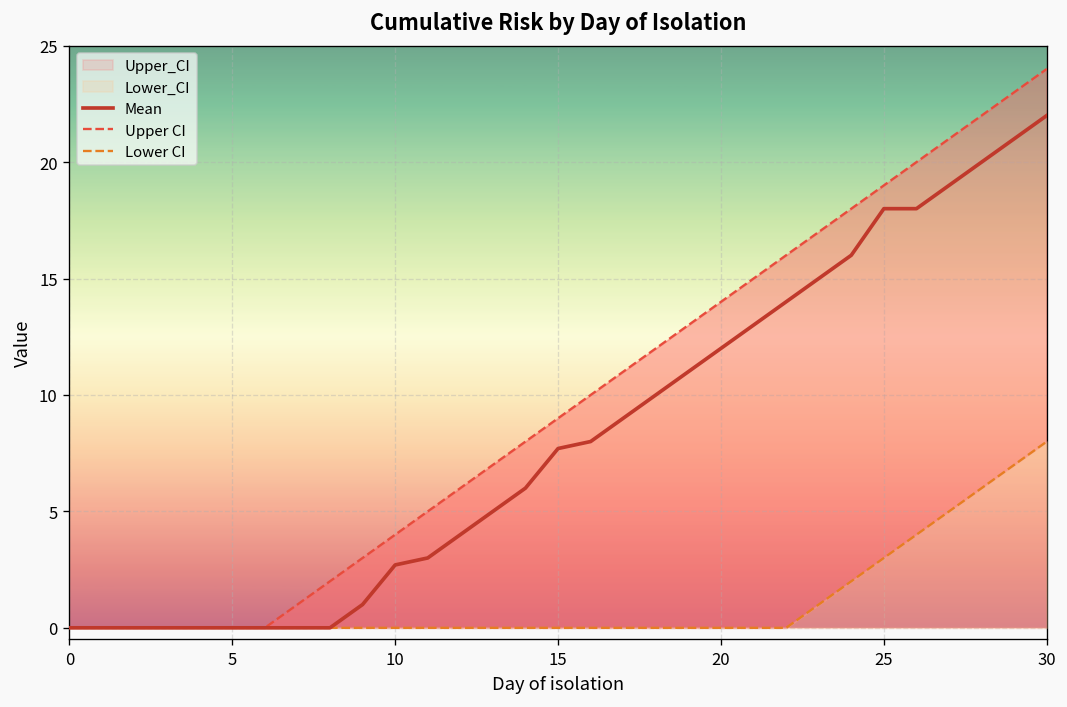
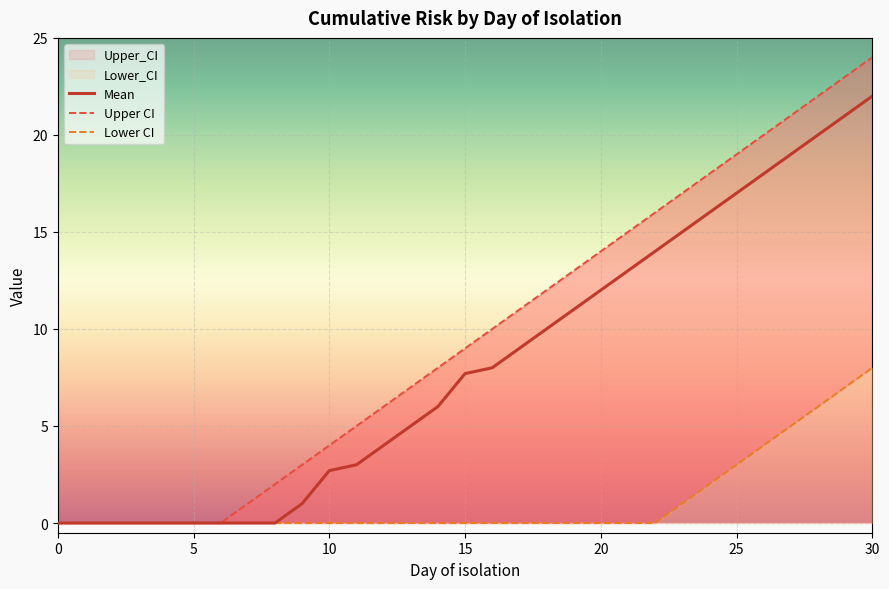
Mean, 25: 18 -> 17
